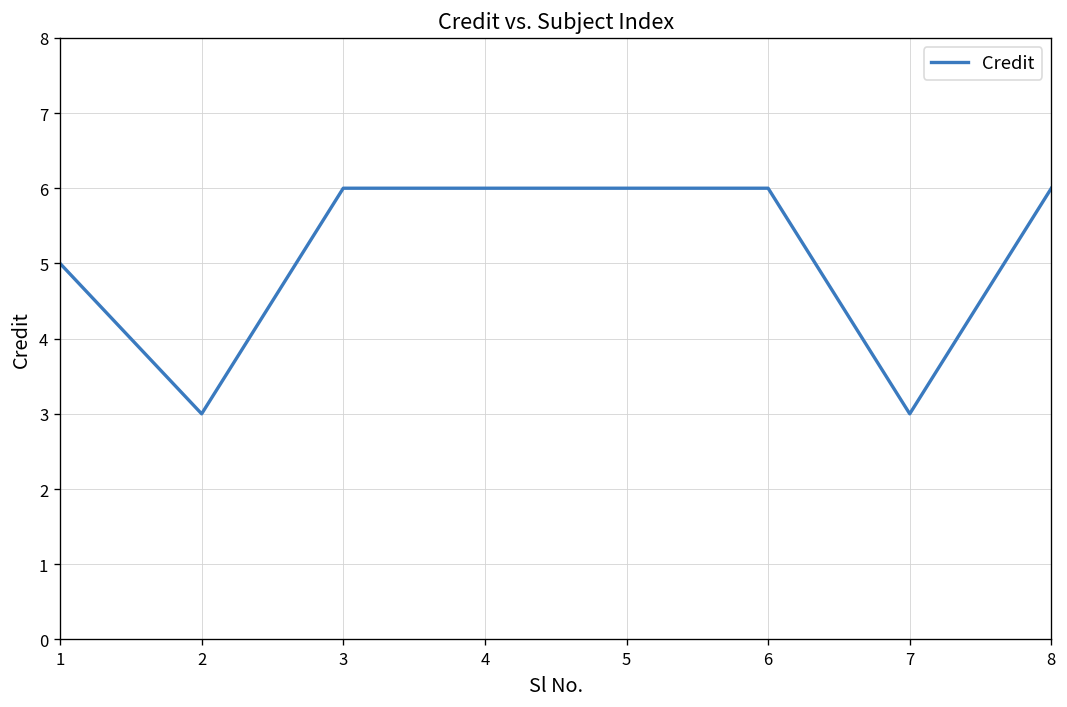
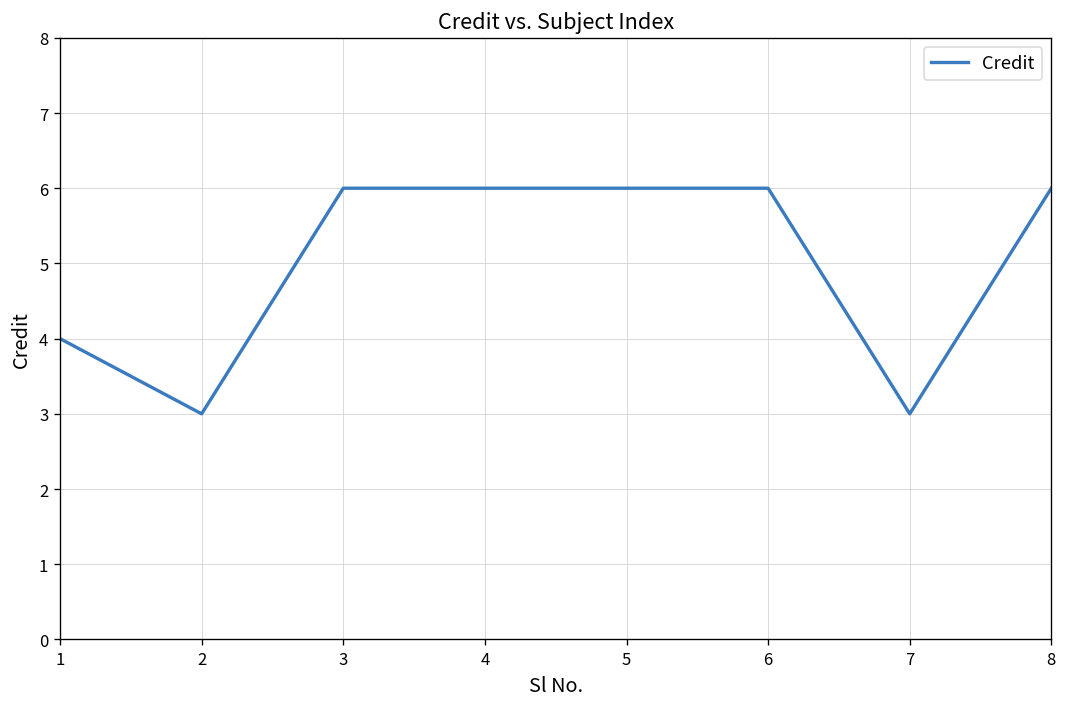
1: 5 -> 4
